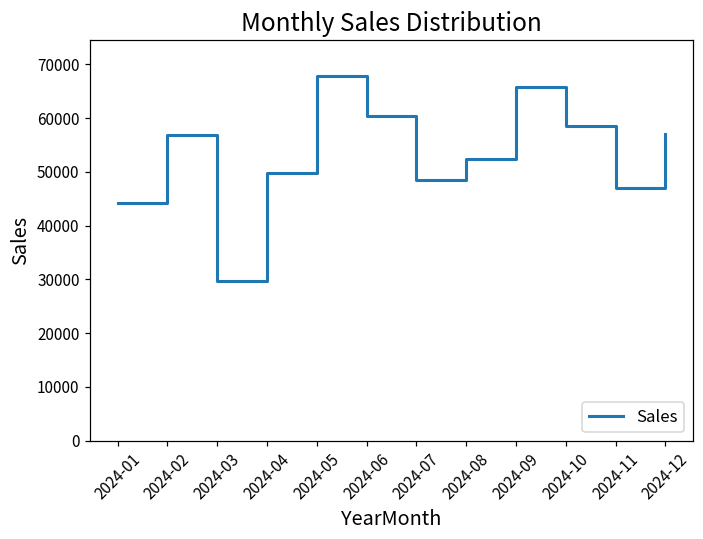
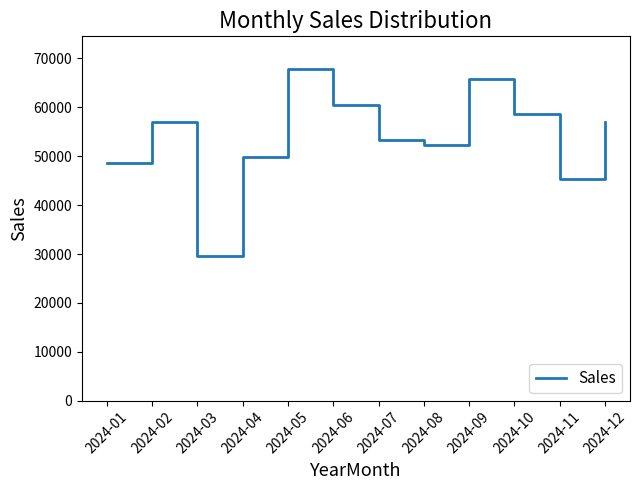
2024-01: 44000 -> 49000
2024-07: 48000 -> 53000
2024-11: 47000 -> 45000
